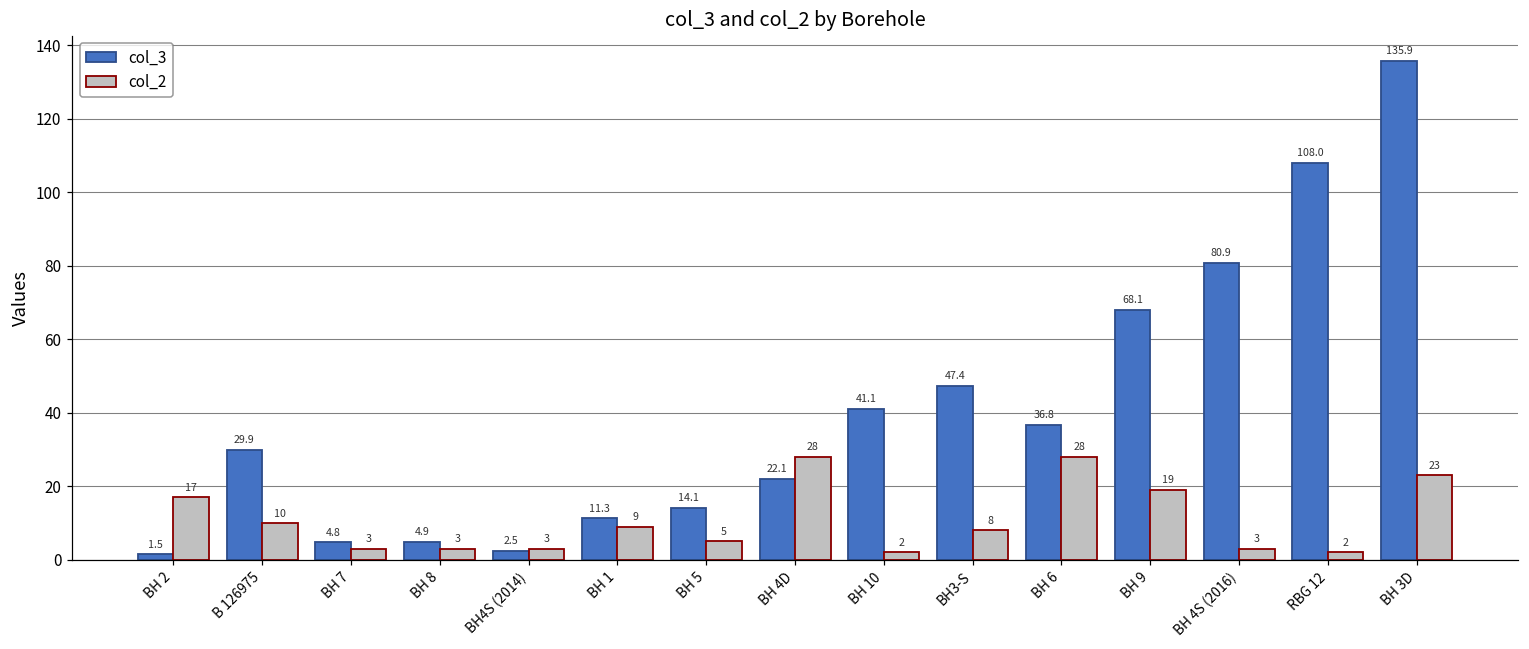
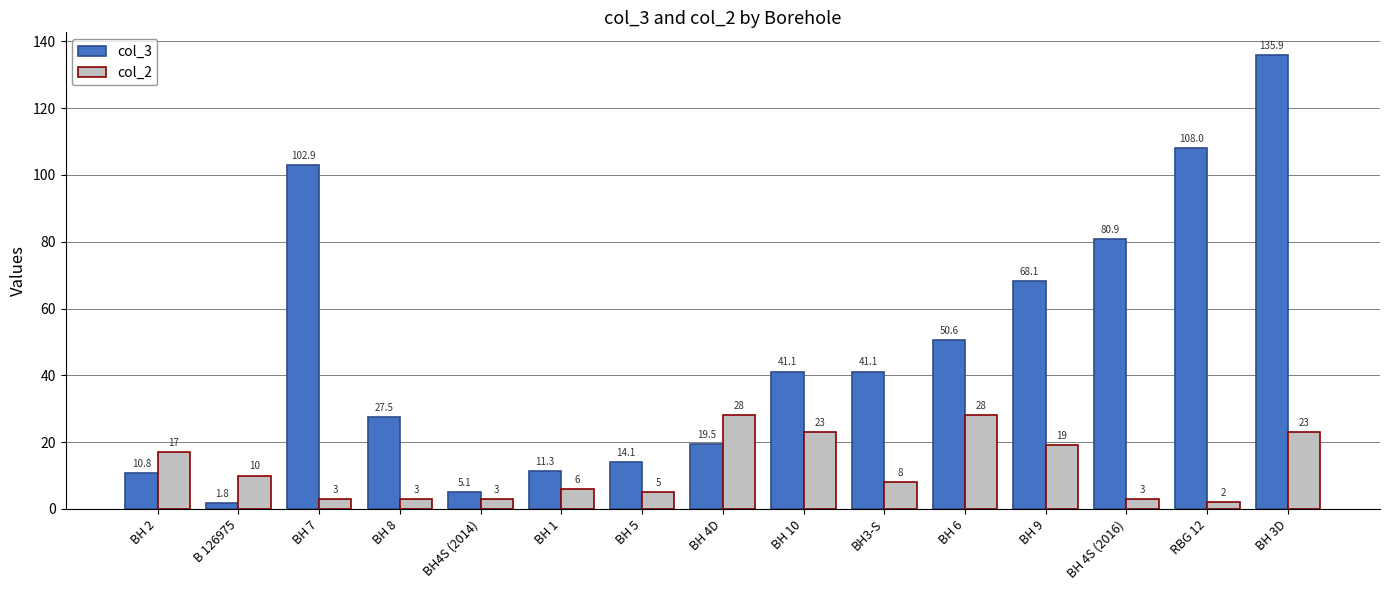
col_3, BH 2: 1.5 -> 10.8
col_3, B 126975: 29.9 -> 1.8
col_3, BH 7: 4.8 -> 102.9
col_3, BH 8: 4.9 -> 27.5
col_3, BH4S (2014): 2.5 -> 5.1
col_2, BH 1: 9 -> 6
col_3, BH 4D: 22.1 -> 19.5
col_2, BH 10: 2 -> 23
col_3, BH3-S: 47.4 -> 41.1
col_3, BH 6: 36.8 -> 50.6
